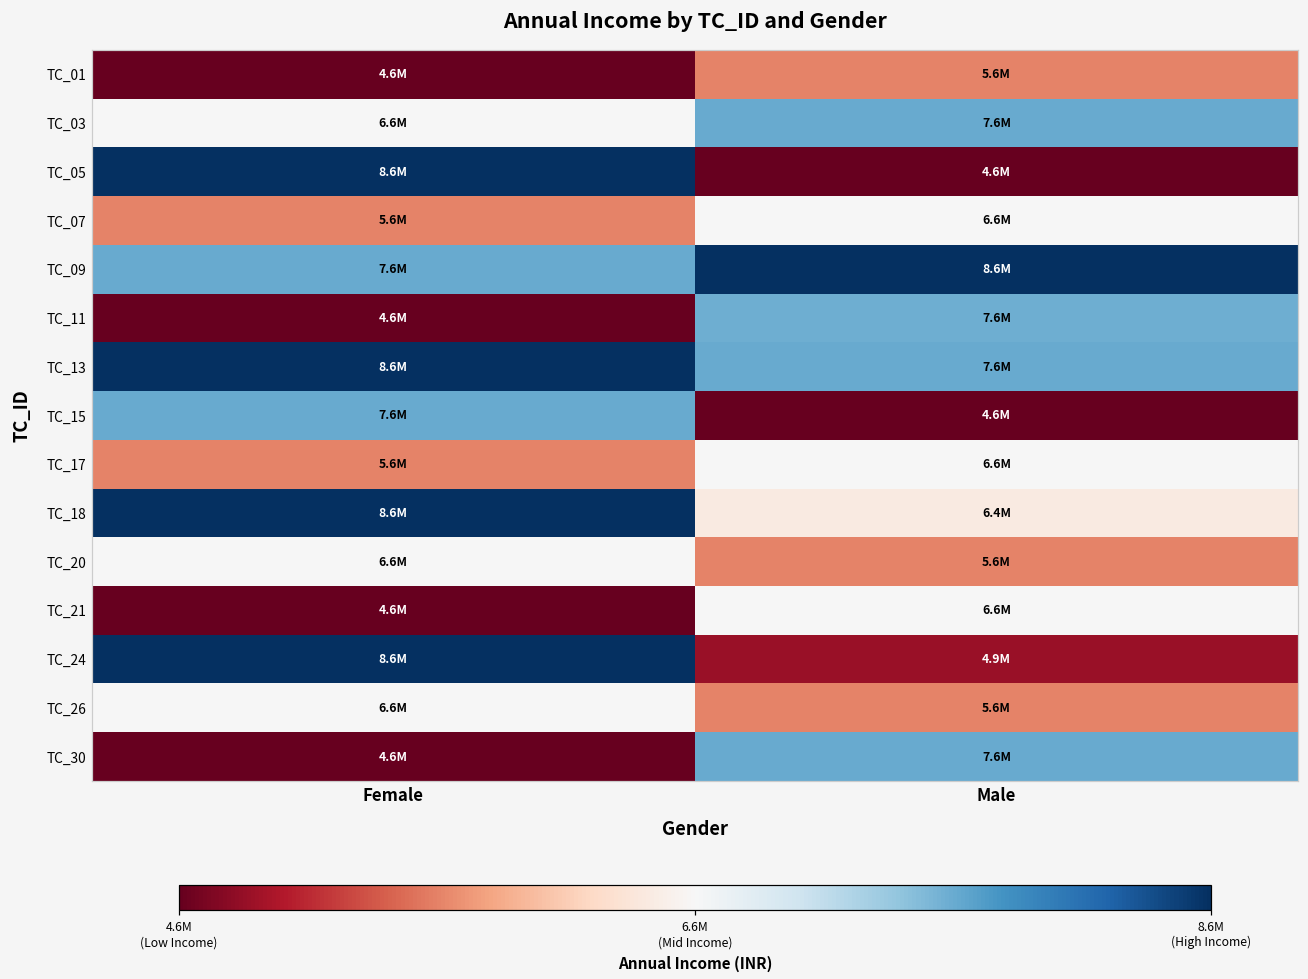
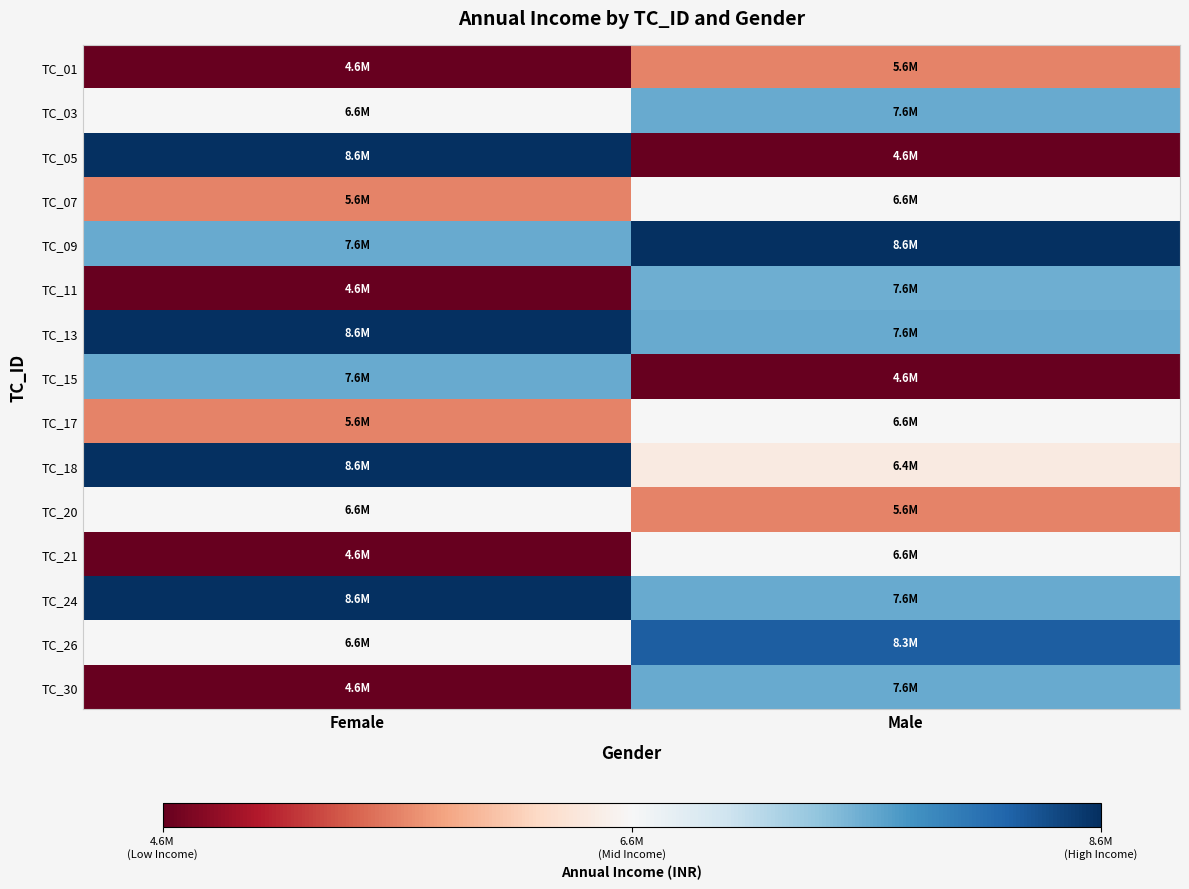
TC_24, Male: 4.9M -> 7.6M
TC_26, Male: 5.6M -> 8.3M
